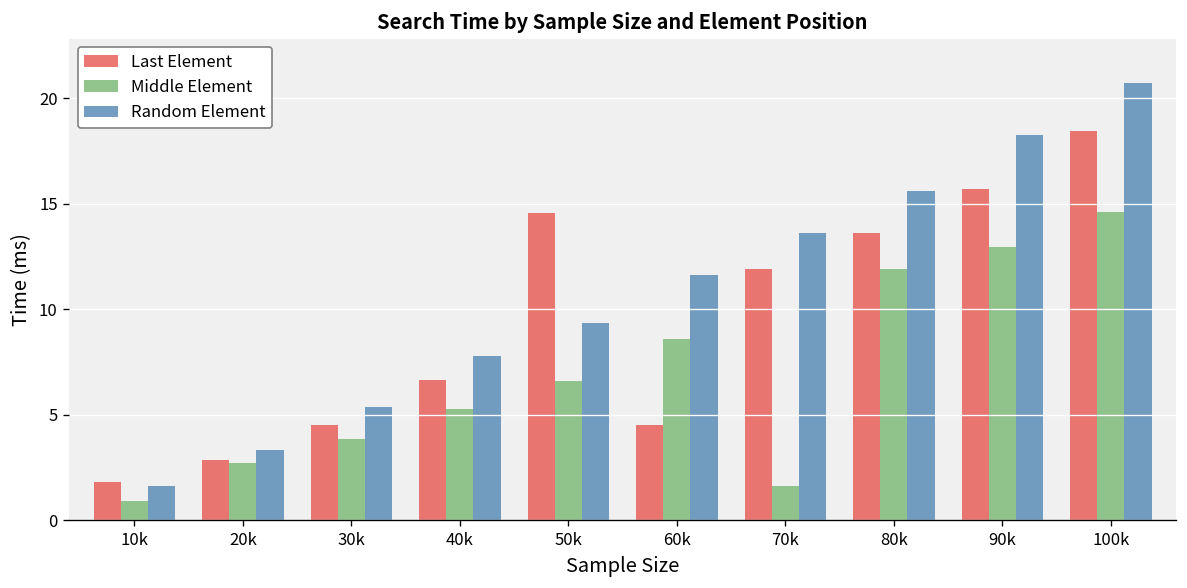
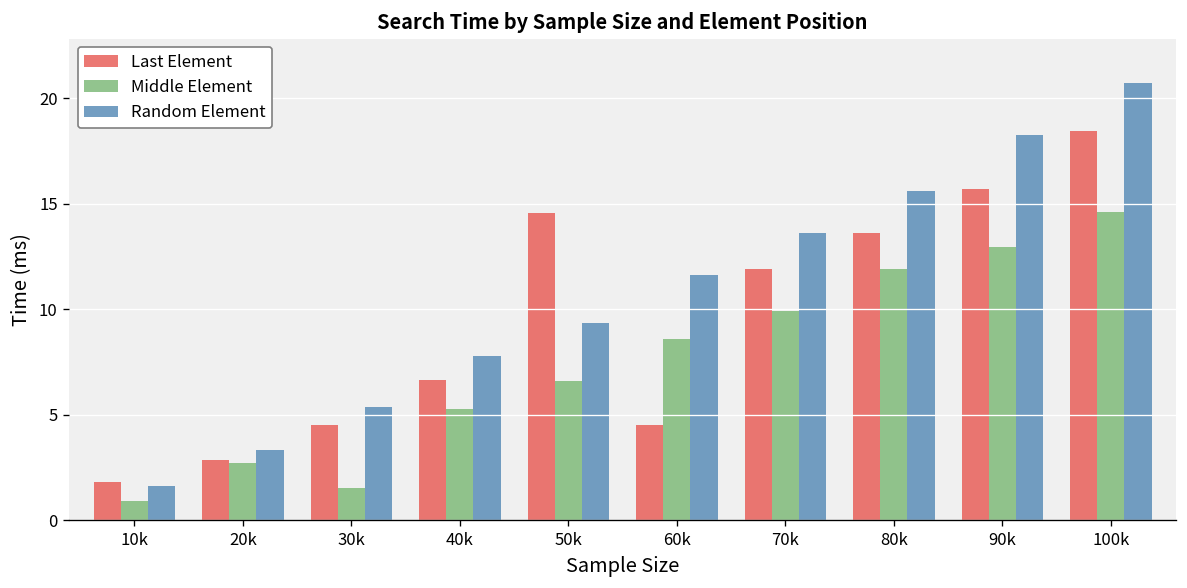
Middle Element, 30k: 3.8 -> 1.5
Middle Element, 70k: 1.6 -> 9.9
